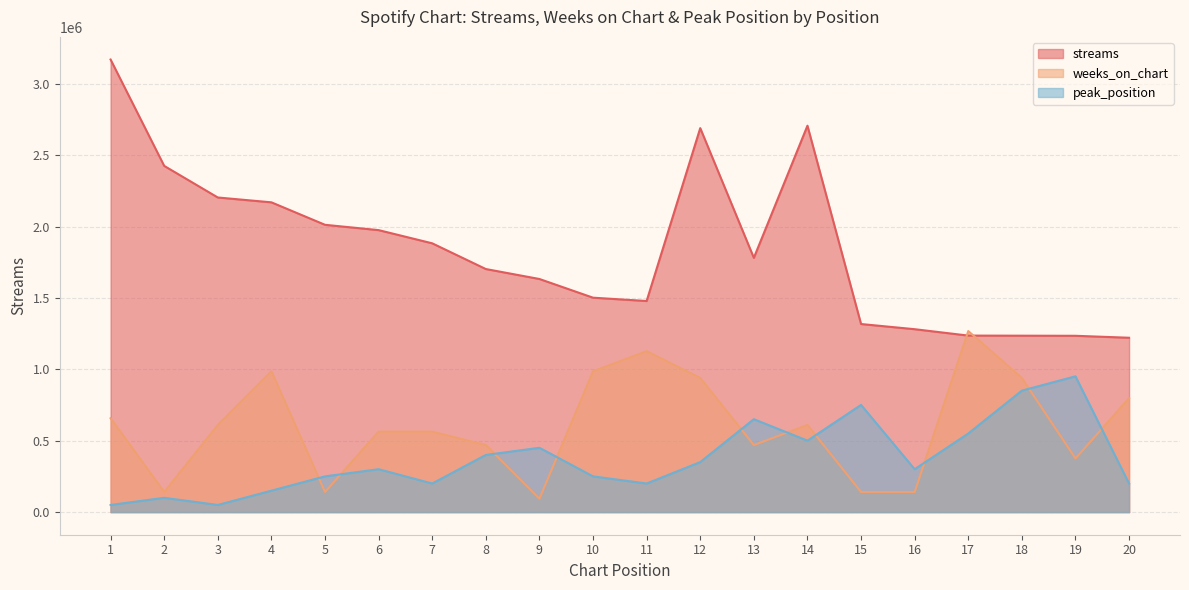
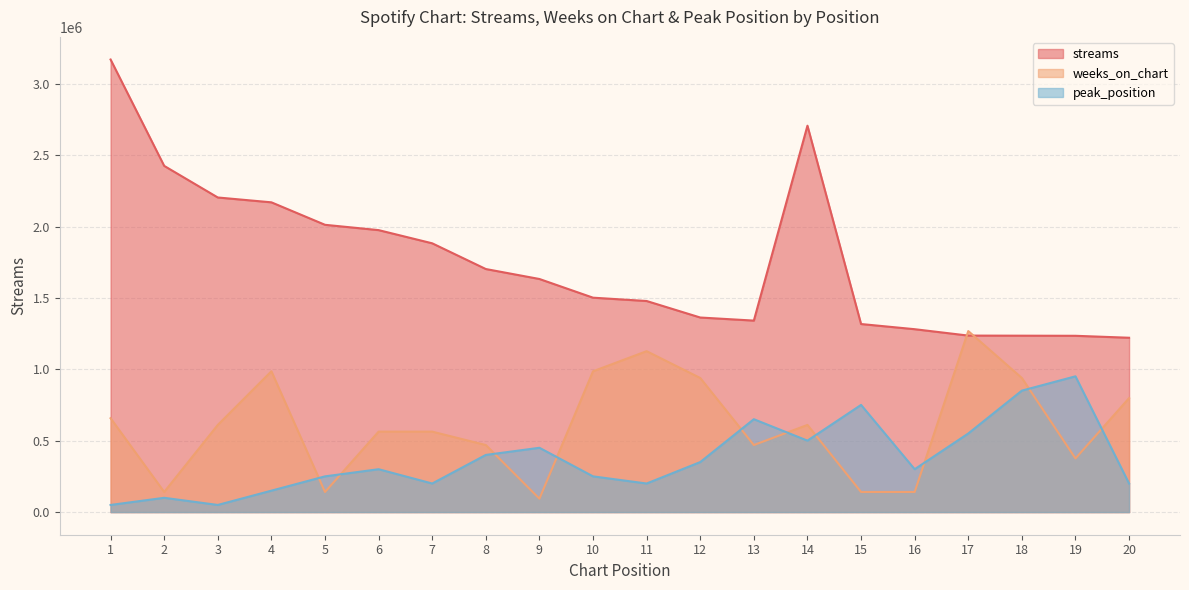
streams, 12: 2690000 -> 1360000
streams, 13: 1780000 -> 1340000
